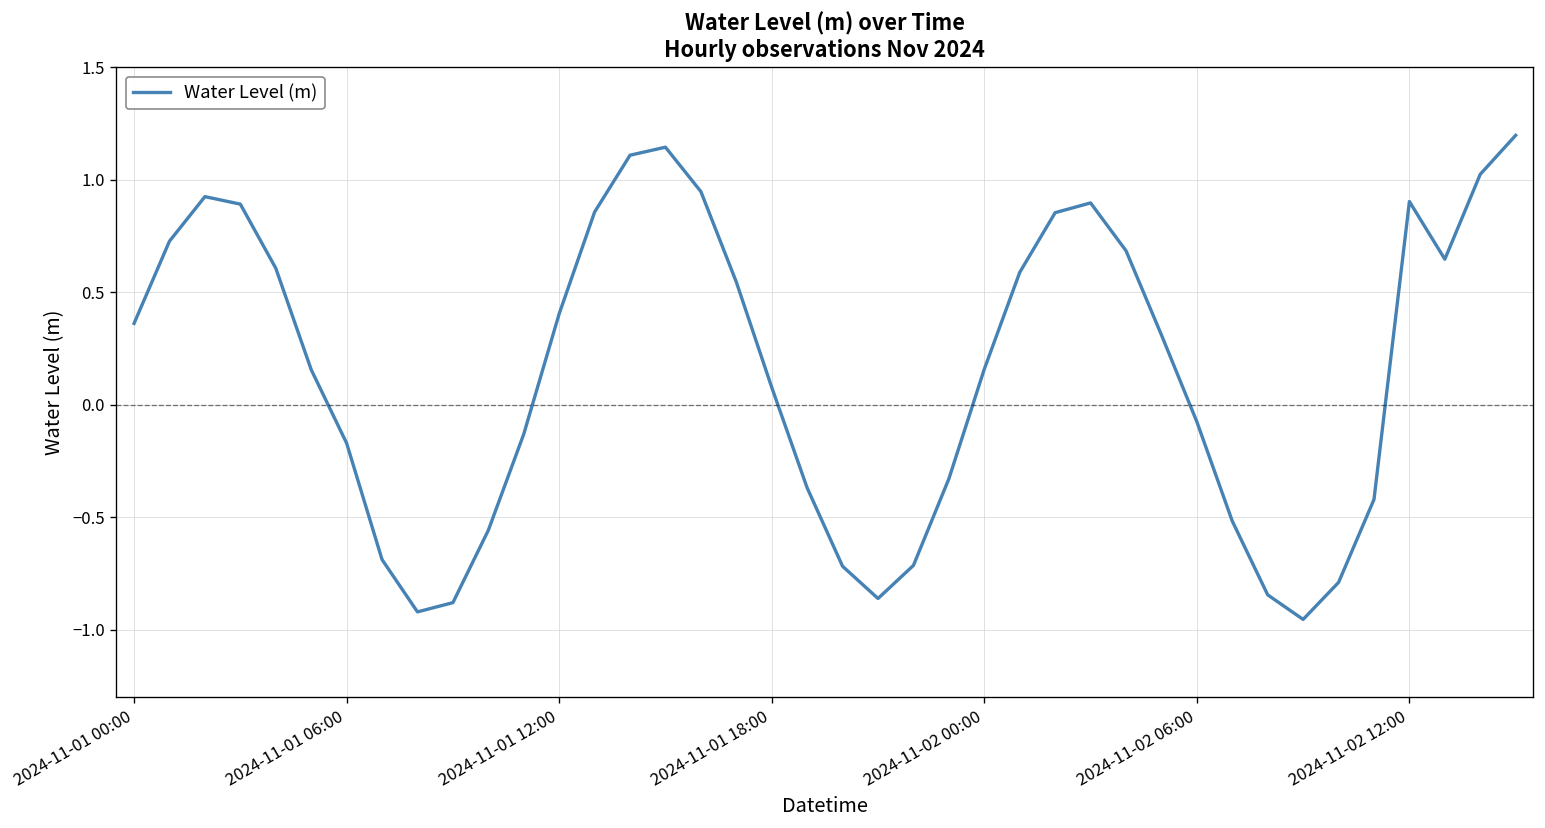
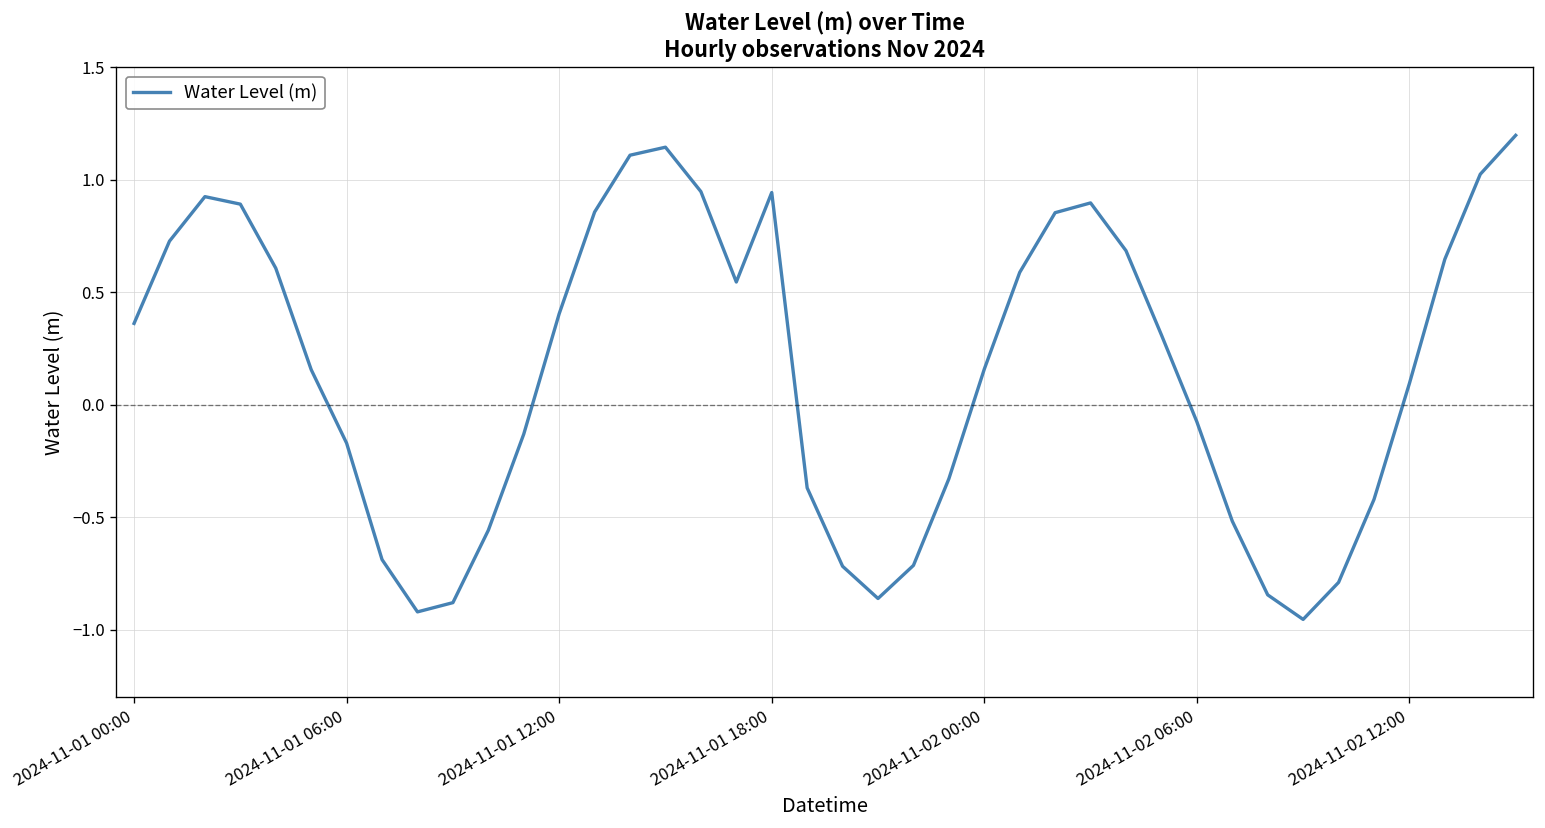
2024-11-01 18:00: 0.08 -> 0.94
2024-11-02 12:00: 0.90 -> 0.09
